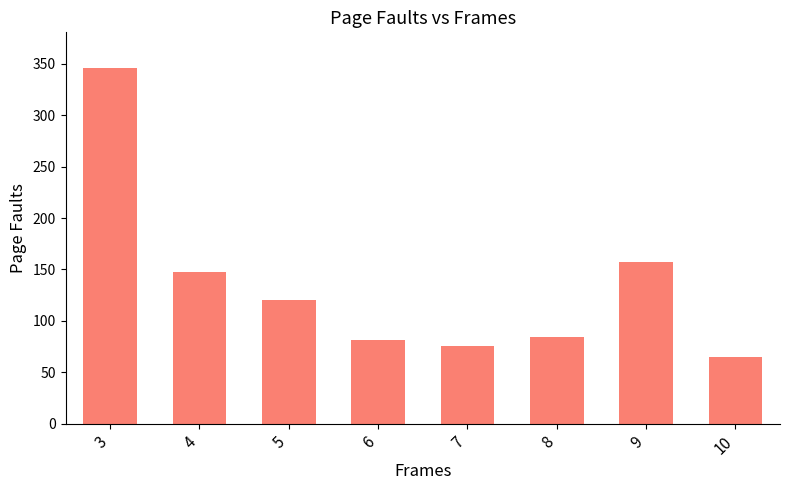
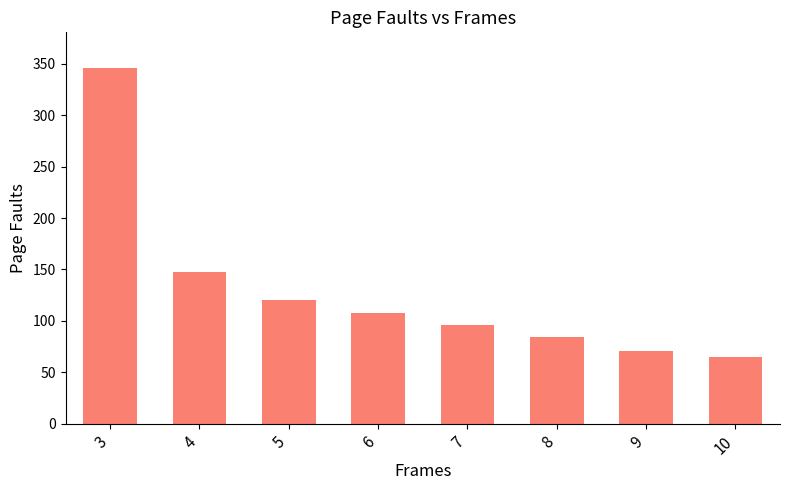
6: 81 -> 108
7: 76 -> 96
9: 157 -> 71
